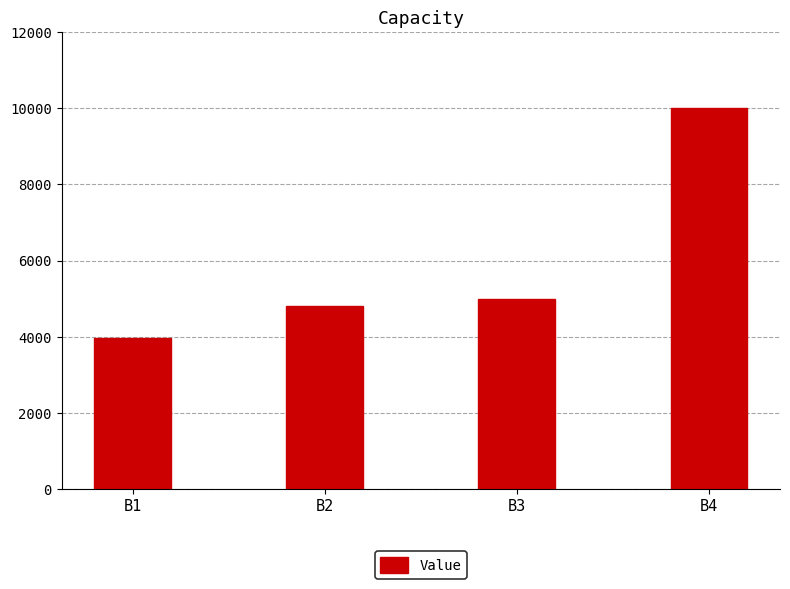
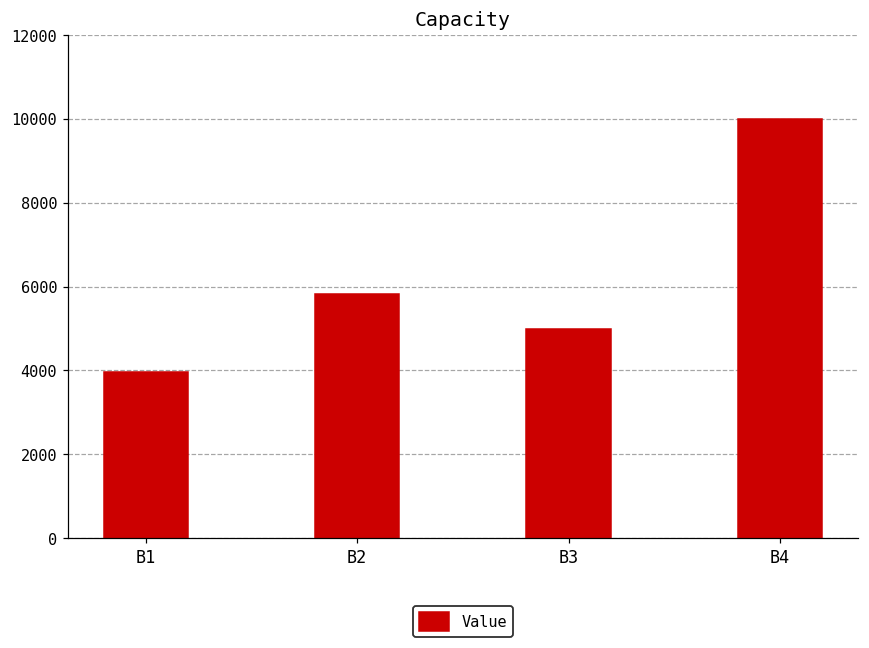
B2: 4800 -> 5800
